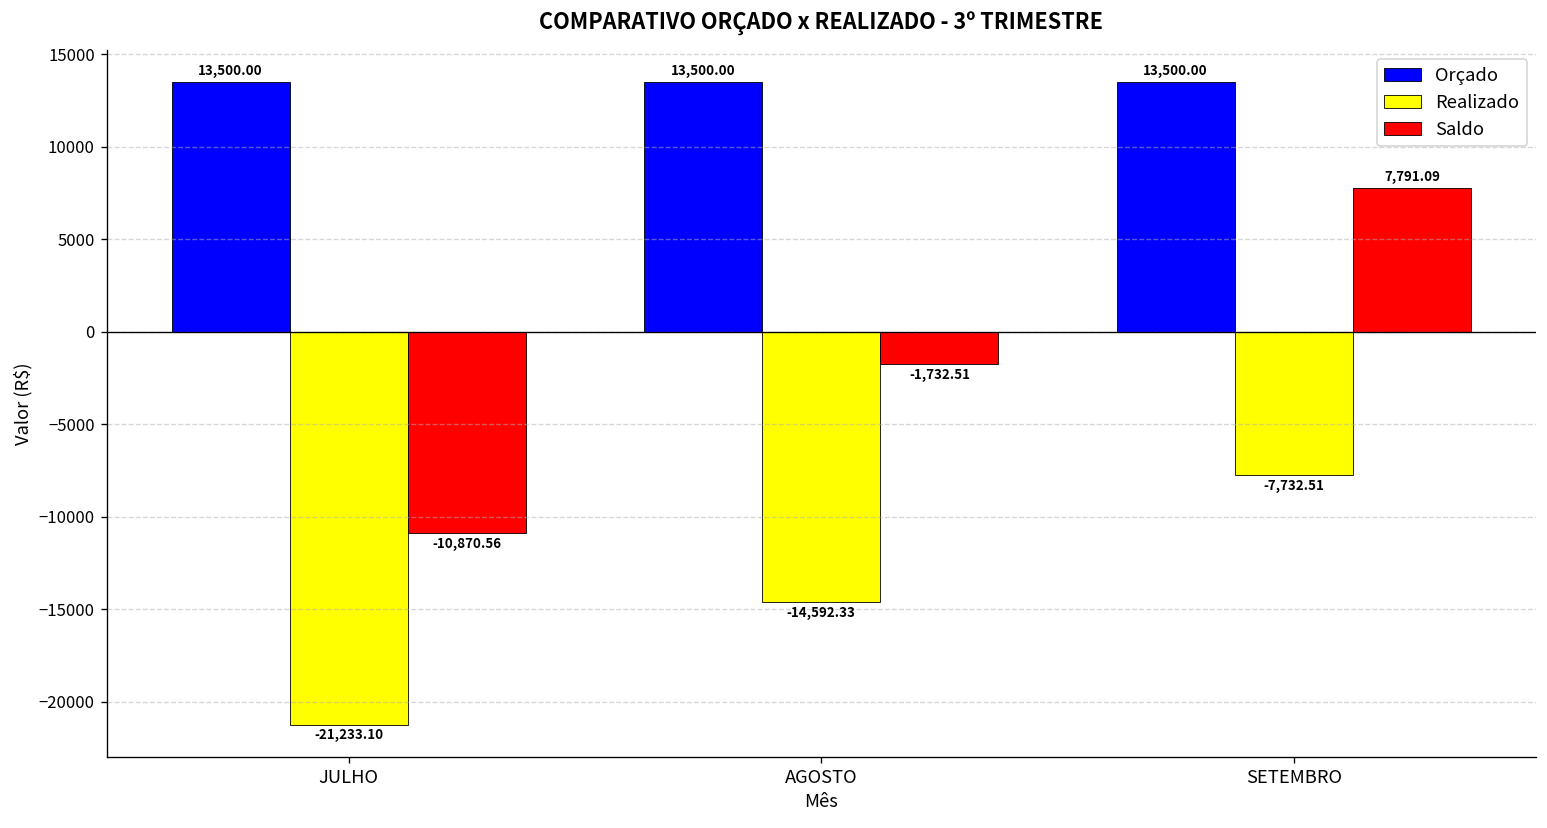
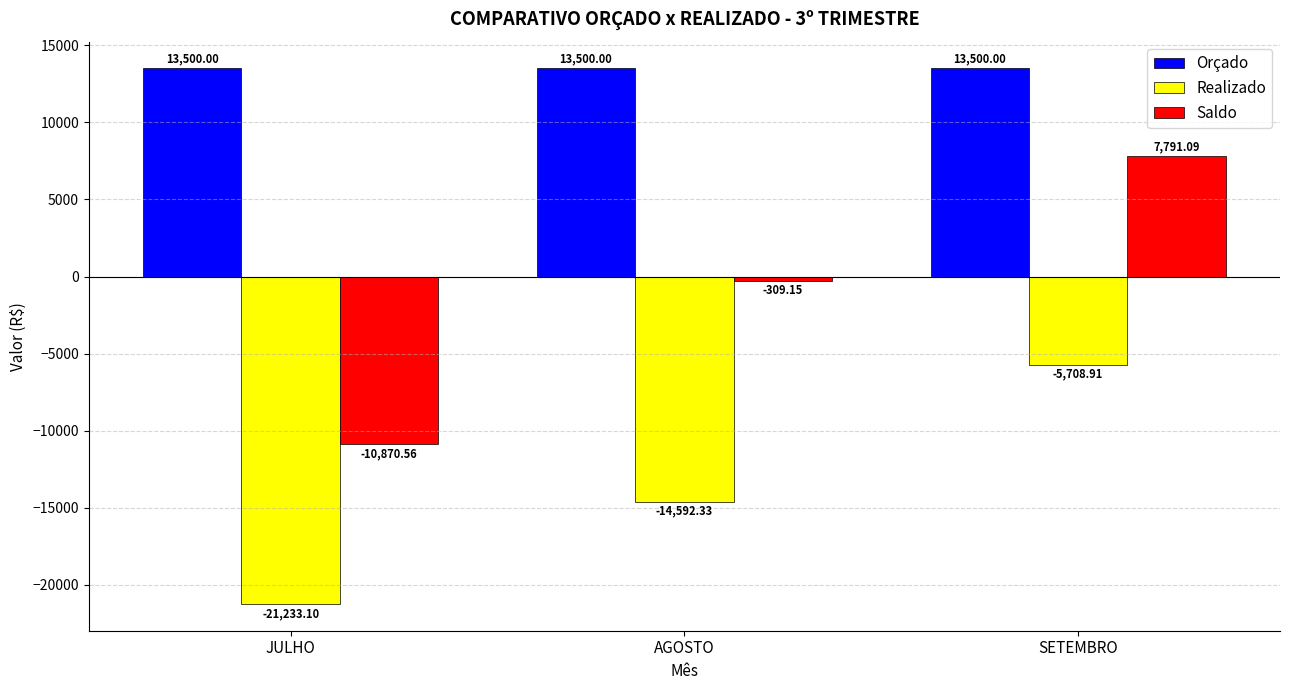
Saldo, AGOSTO: -1,732.51 -> -309.15
Realizado, SETEMBRO: -7,732.51 -> -5,708.91
